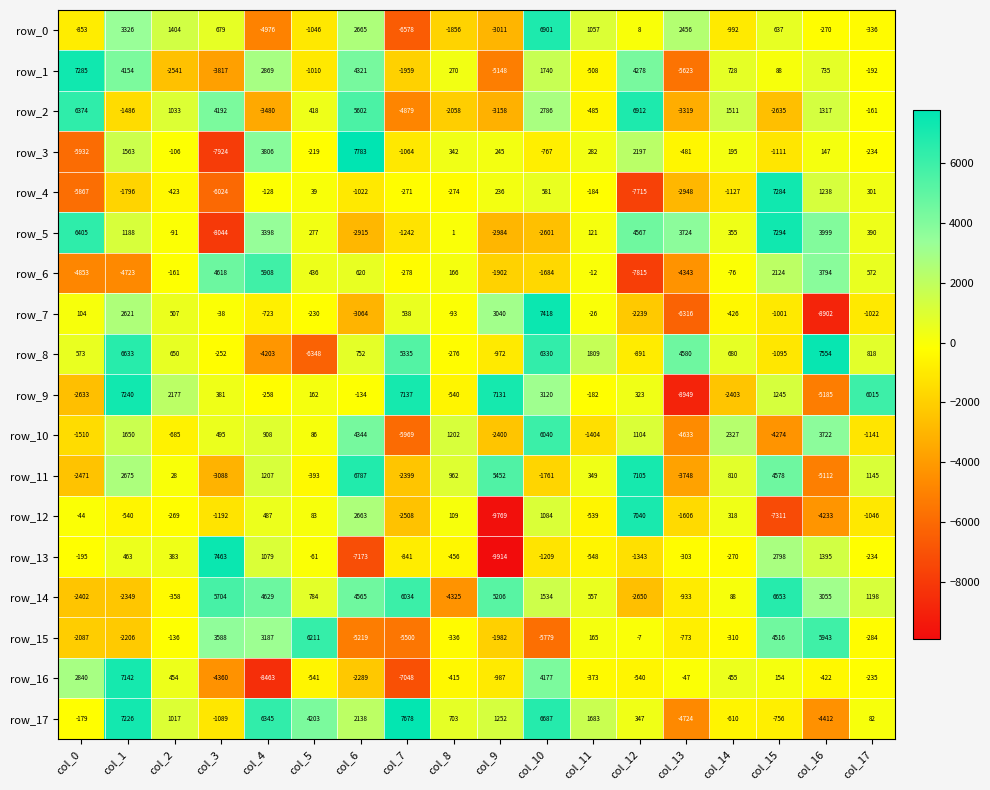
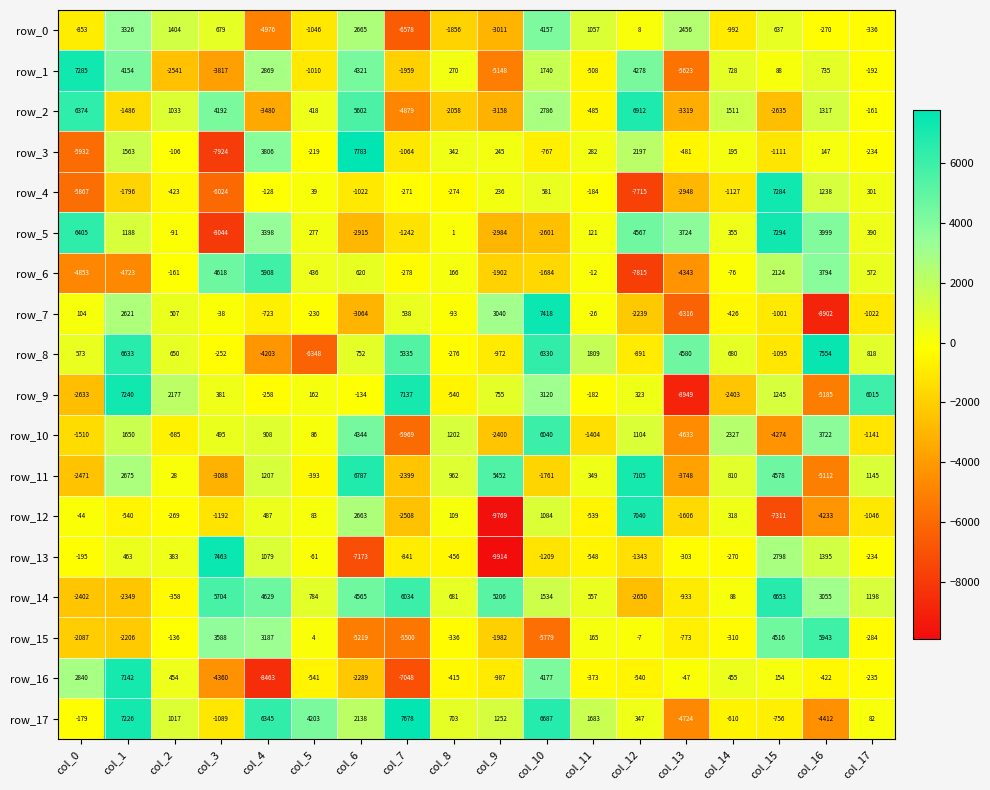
row_0, col_10: 6901 -> 4157
row_9, col_9: 7131 -> 755
row_14, col_8: -4325 -> 681
row_15, col_5: 6211 -> 4
